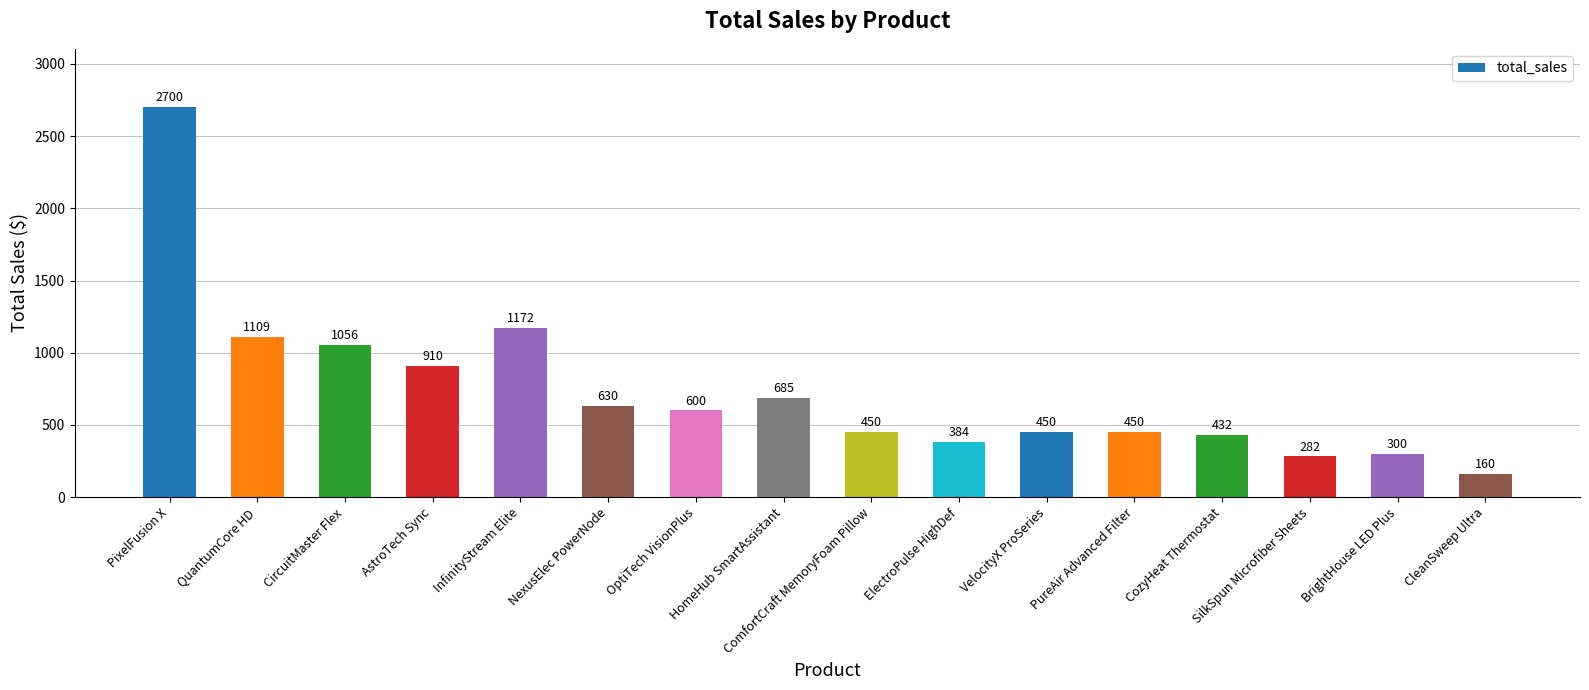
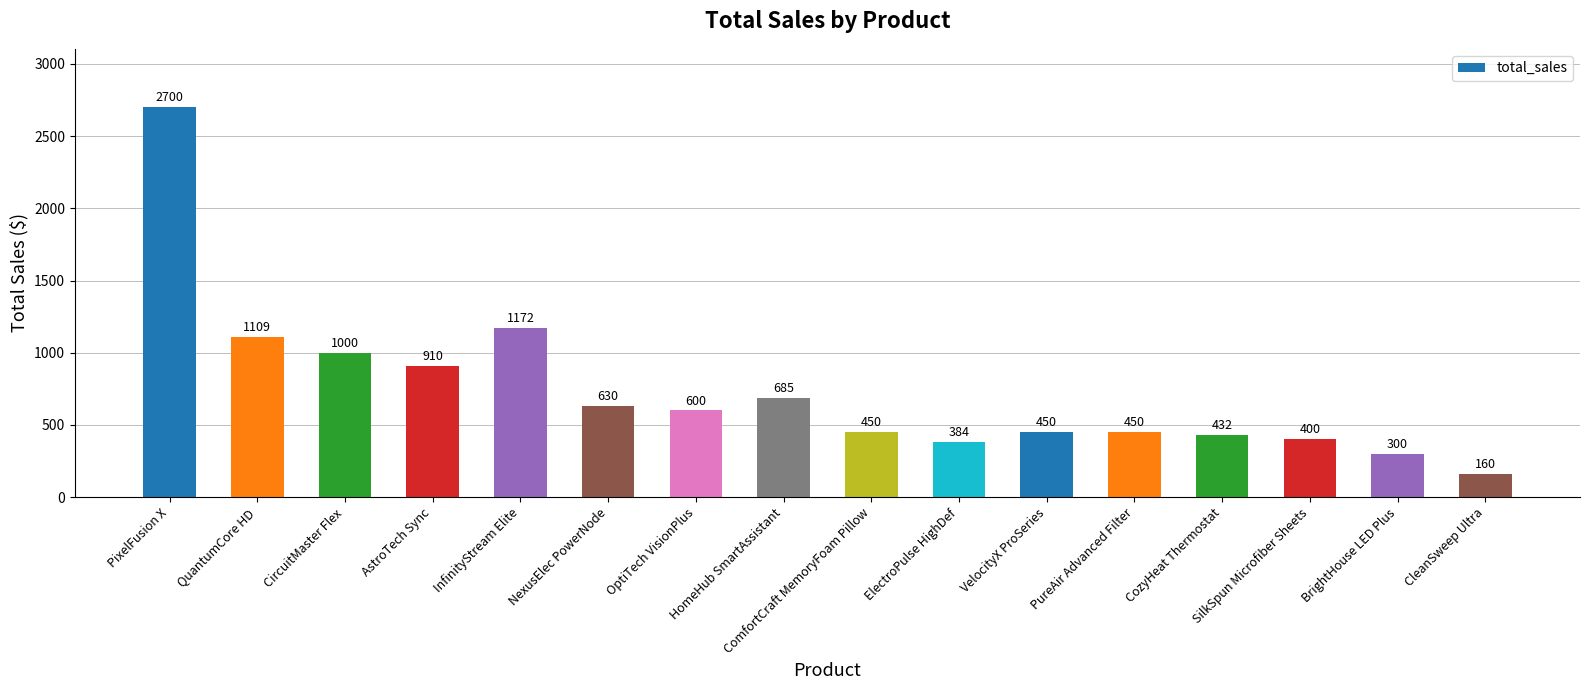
CircuitMaster Flex: 1056 -> 1000
SilkSpun Microfiber Sheets: 282 -> 400
